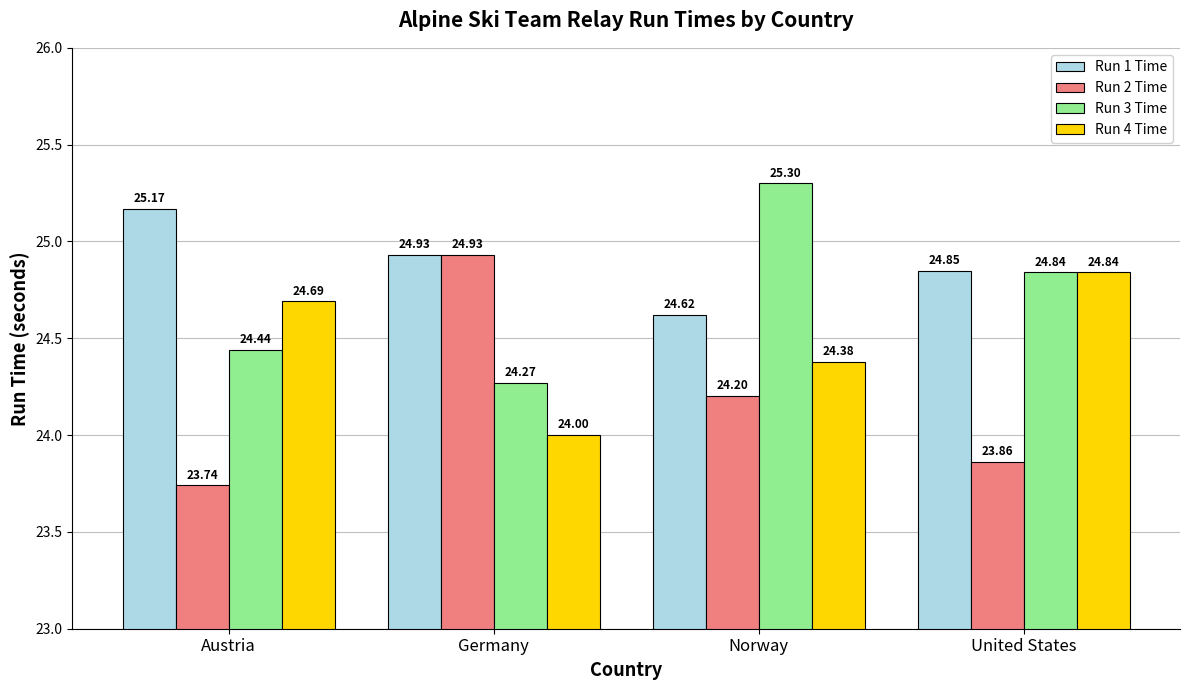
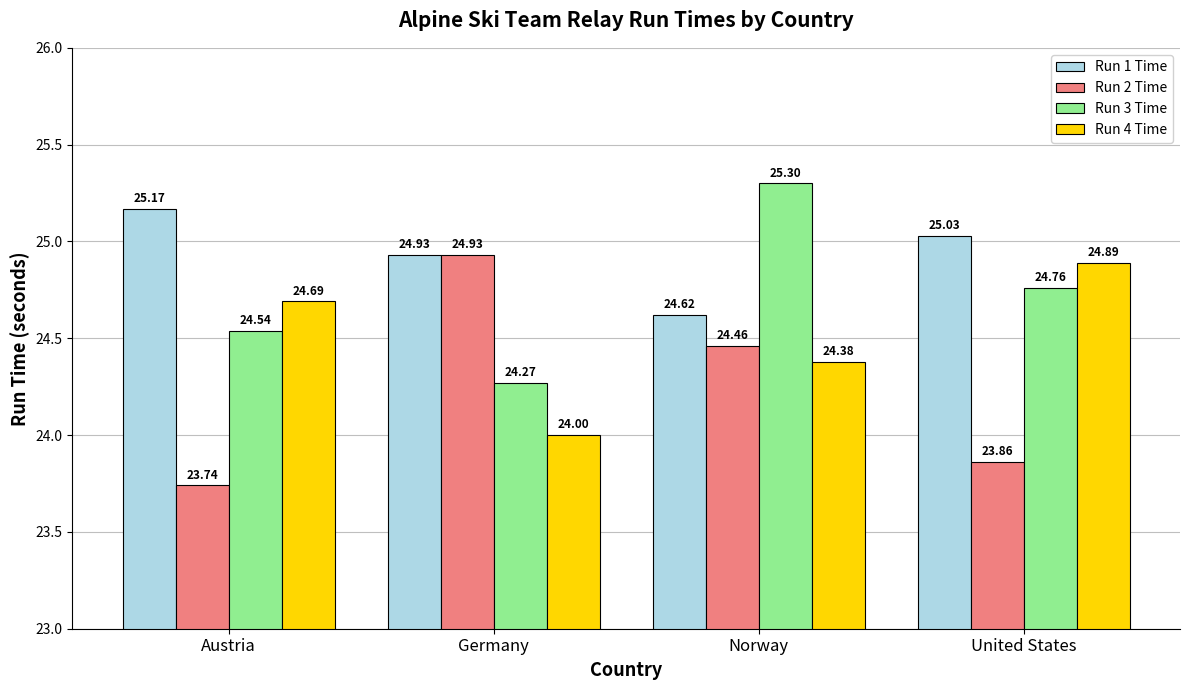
Run 3 Time, Austria: 24.44 -> 24.54
Run 2 Time, Norway: 24.20 -> 24.46
Run 1 Time, United States: 24.85 -> 25.03
Run 3 Time, United States: 24.84 -> 24.76
Run 4 Time, United States: 24.84 -> 24.89
